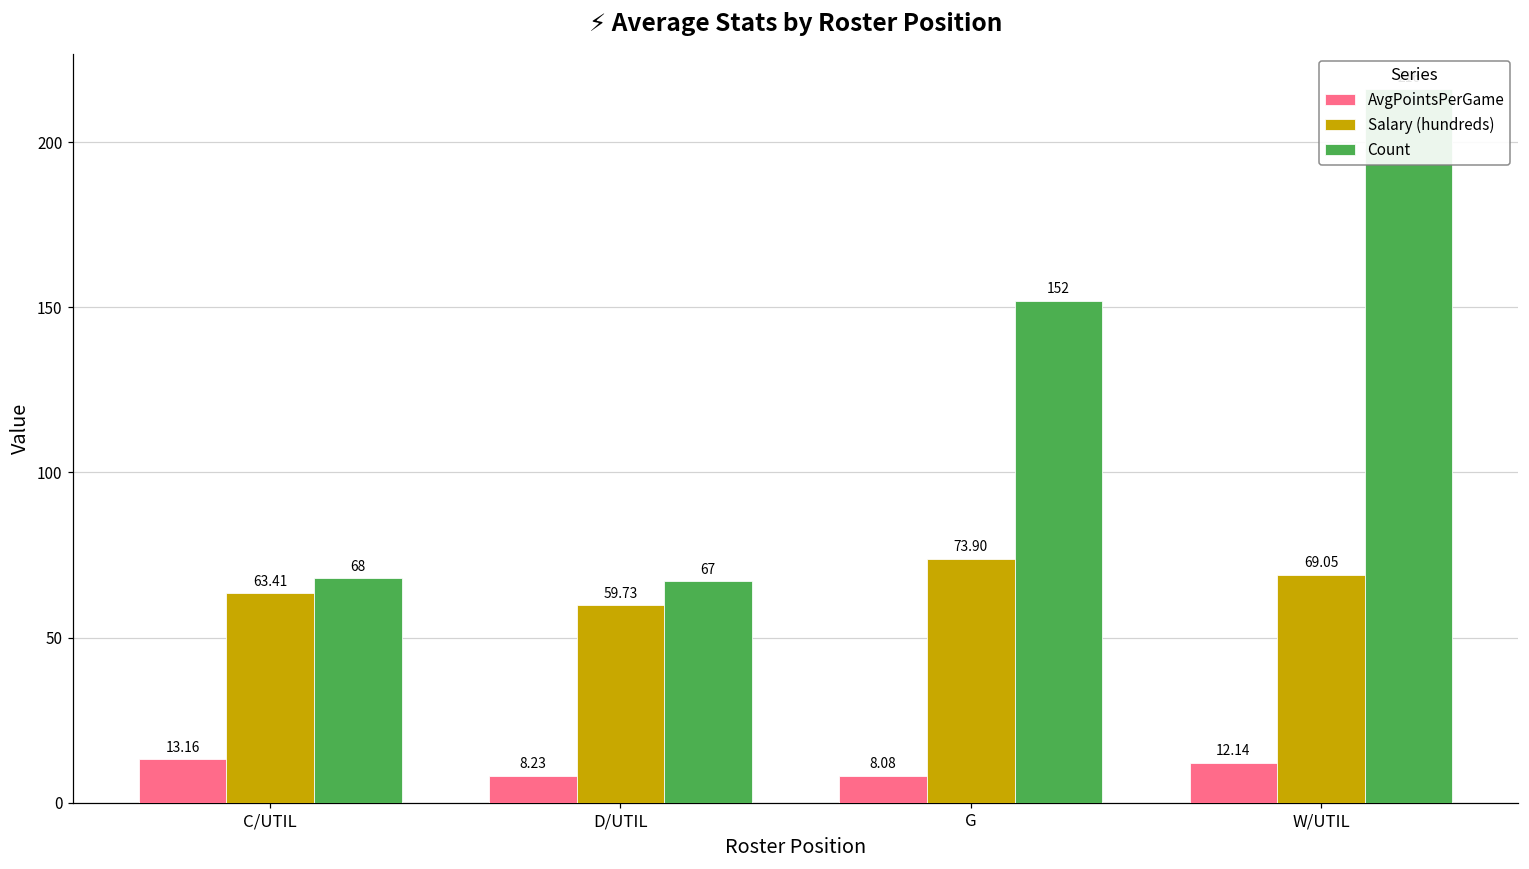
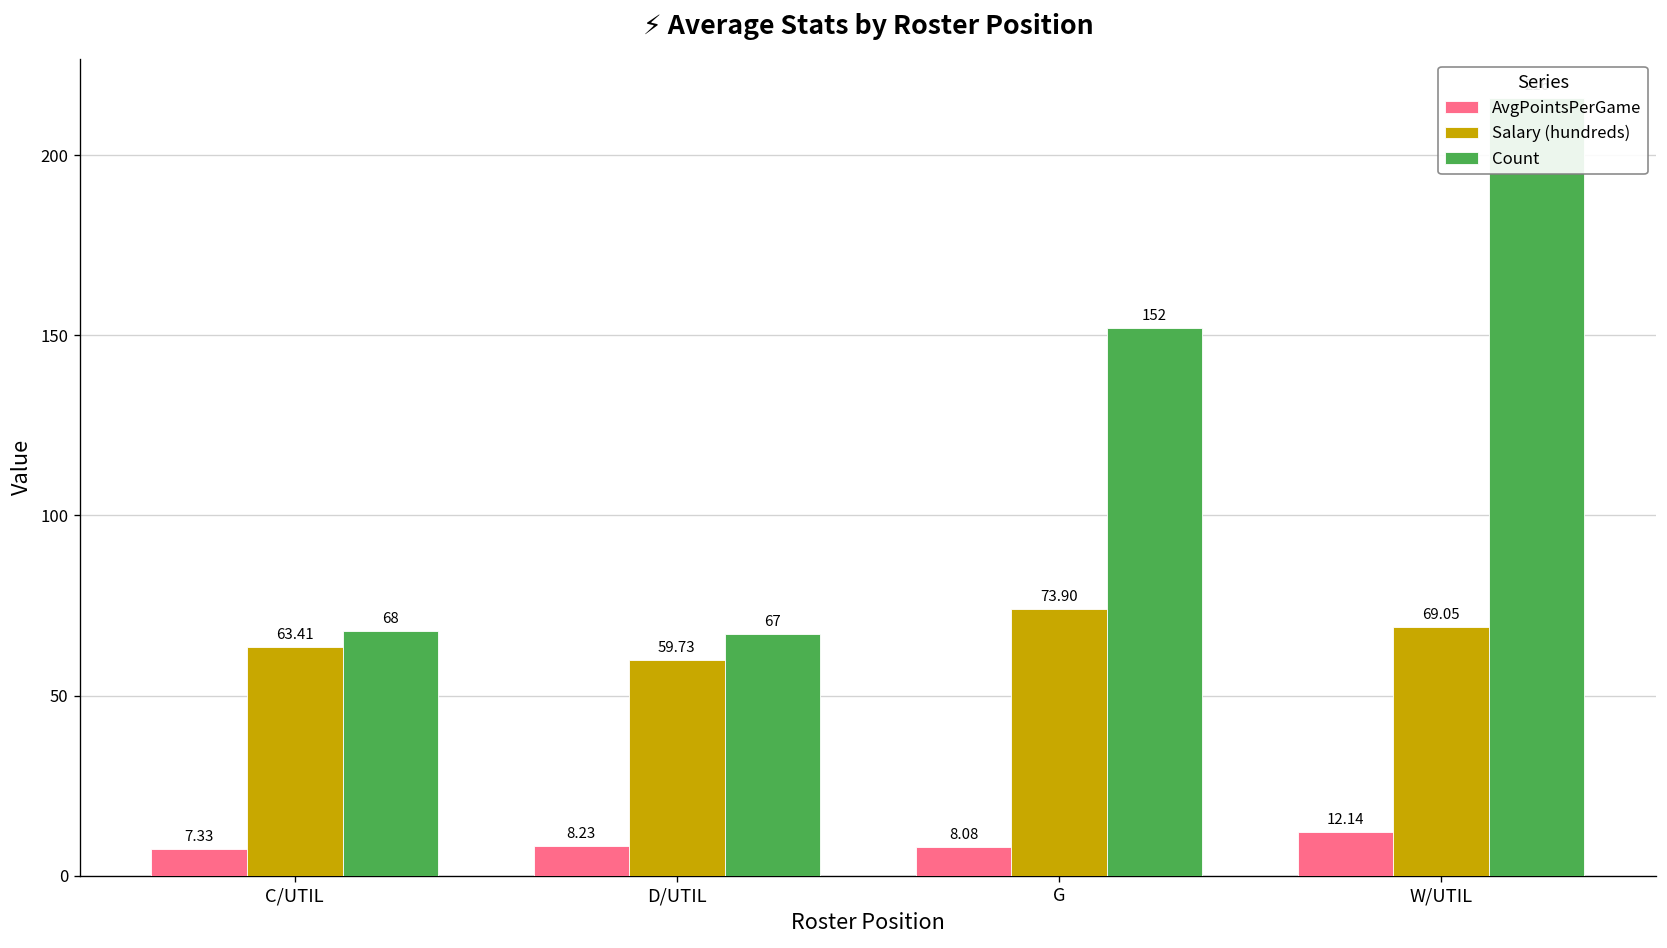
AvgPointsPerGame, C/UTIL: 13.16 -> 7.33
